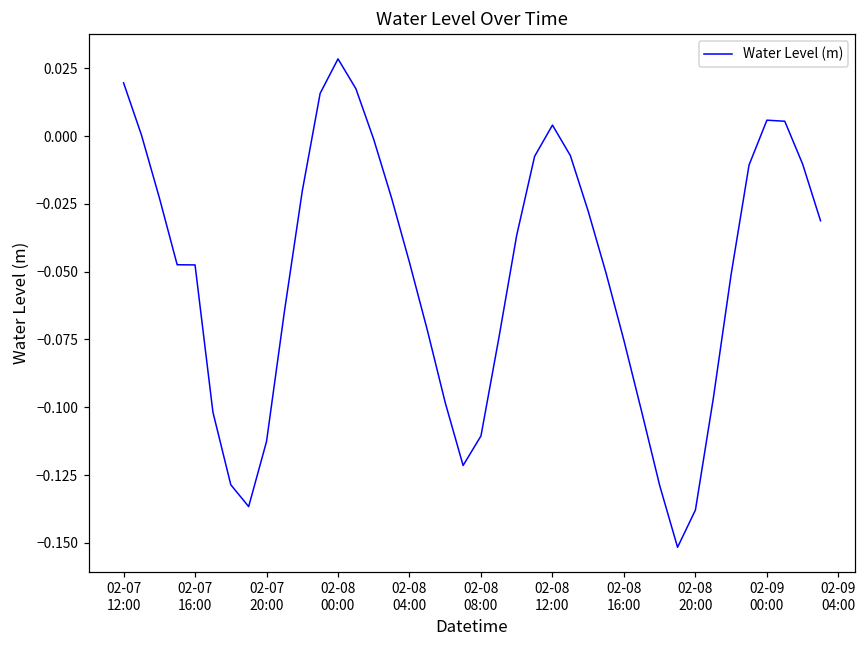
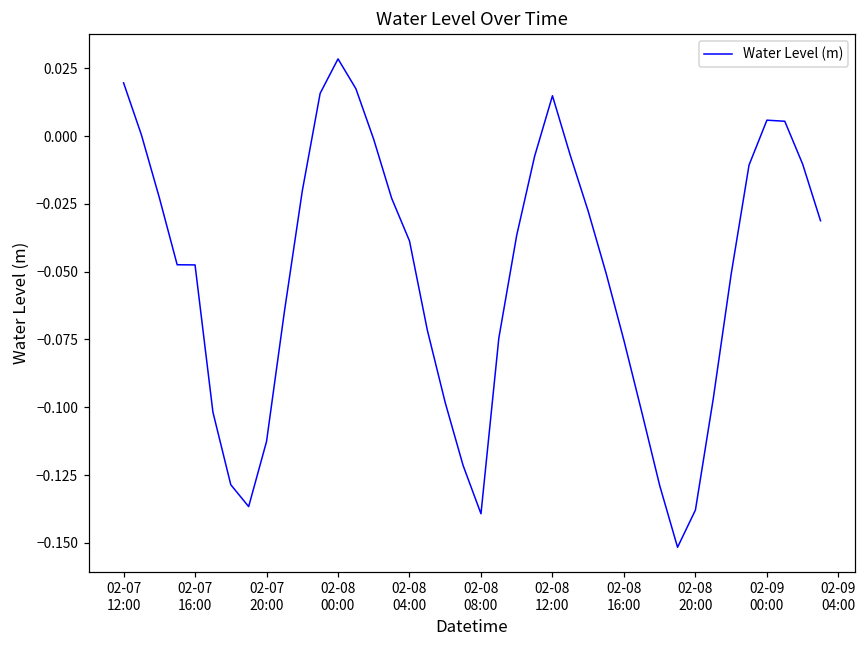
02-08 04:00: -0.047 -> -0.039
02-08 08:00: -0.111 -> -0.139
02-08 12:00: 0.004 -> 0.015
